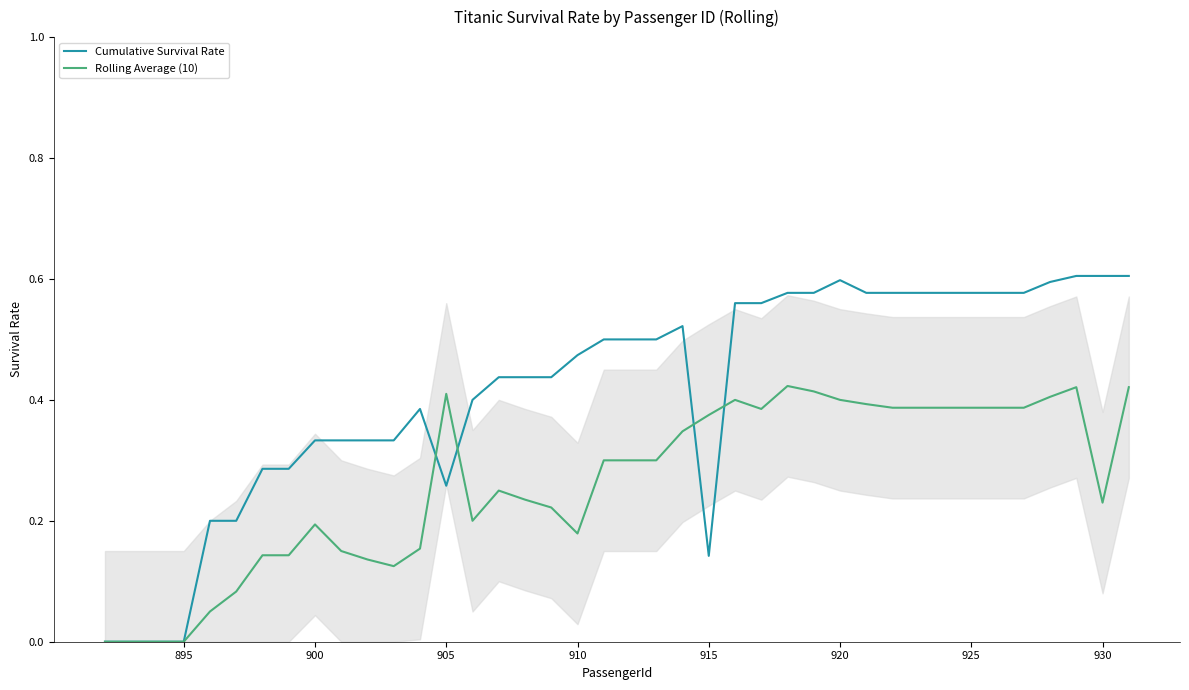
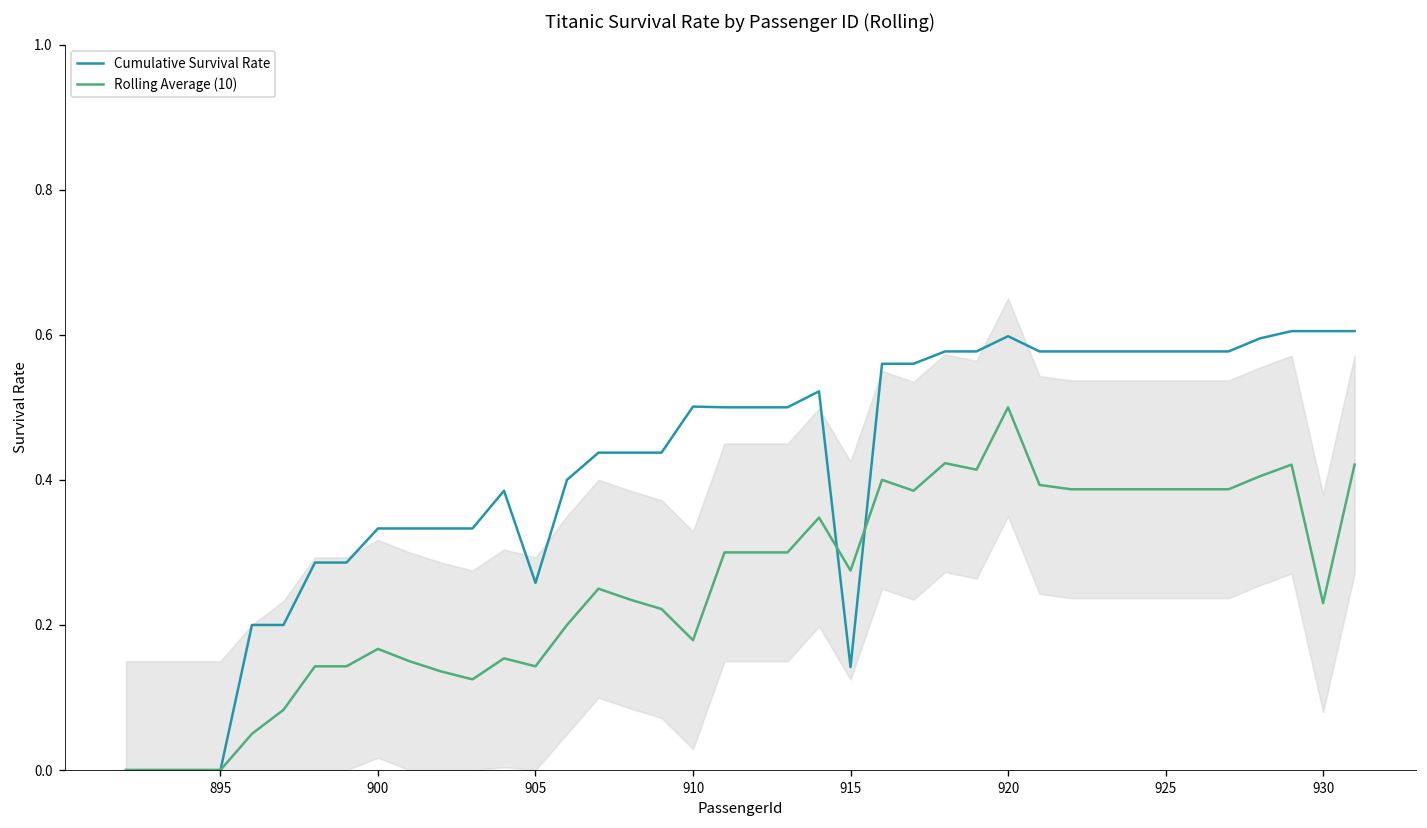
Rolling Average (10), 900: 0.19 -> 0.17
Rolling Average (10), 905: 0.41 -> 0.14
Cumulative Survival Rate, 910: 0.47 -> 0.50
Rolling Average (10), 915: 0.38 -> 0.28
Rolling Average (10), 920: 0.4 -> 0.5
